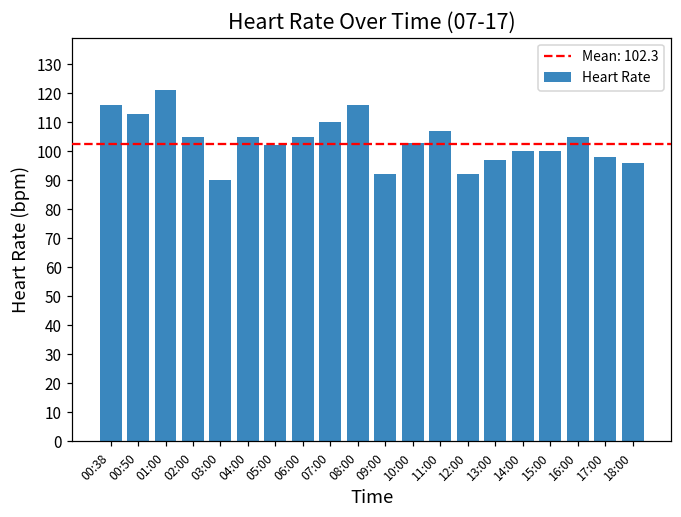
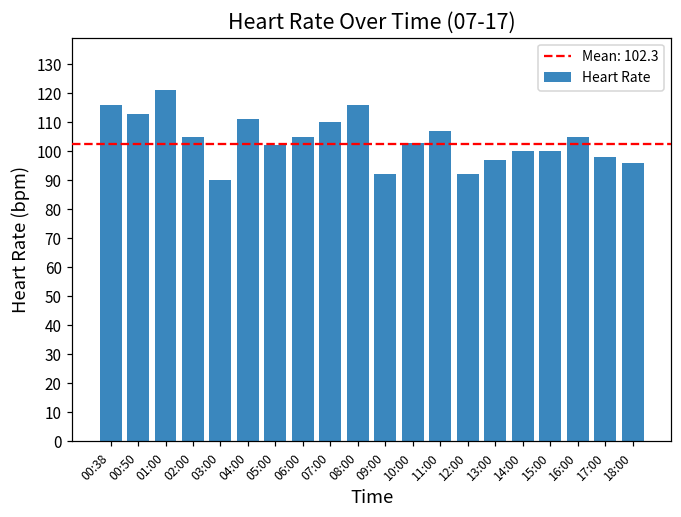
04:00: 105 -> 111
